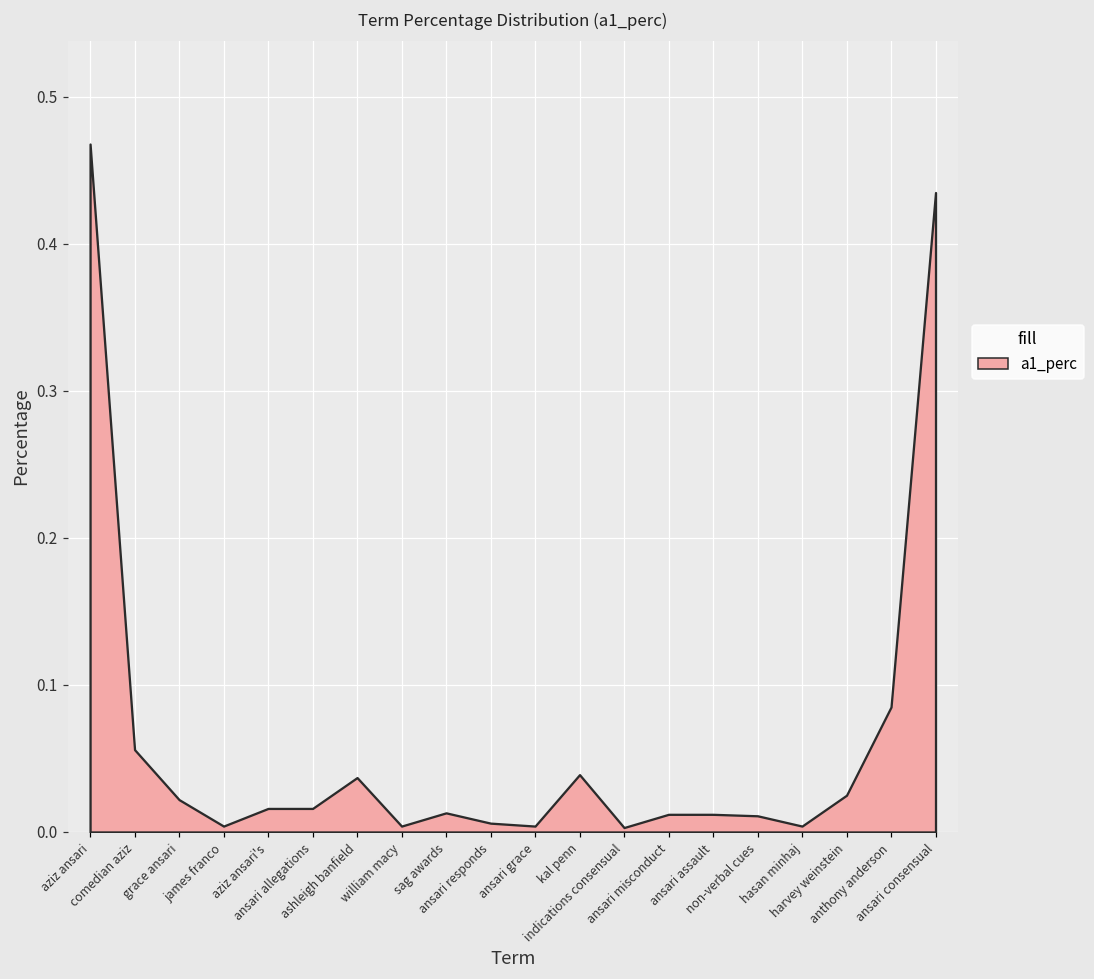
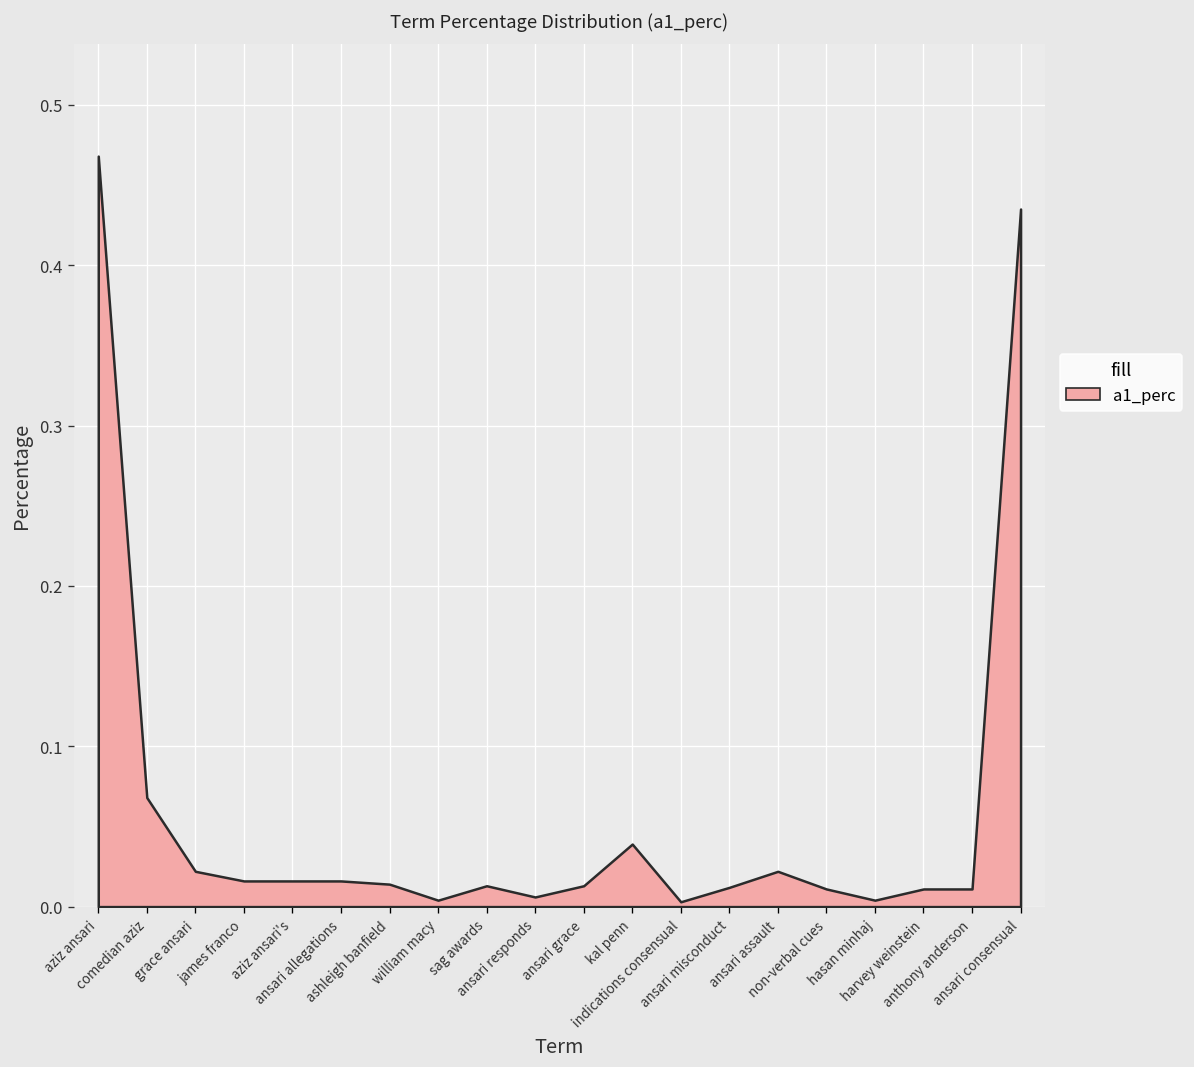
comedian aziz: 0.056 -> 0.068
james franco: 0.004 -> 0.016
ashleigh banfield: 0.037 -> 0.014
ansari grace: 0.004 -> 0.013
ansari assault: 0.012 -> 0.022
harvey weinstein: 0.025 -> 0.011
anthony anderson: 0.085 -> 0.011
